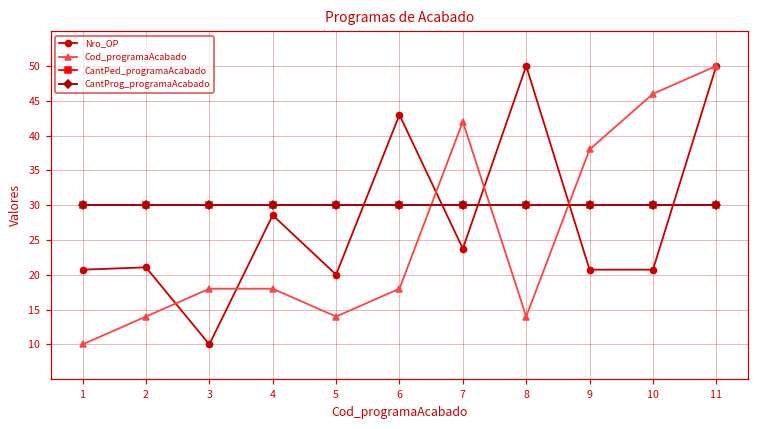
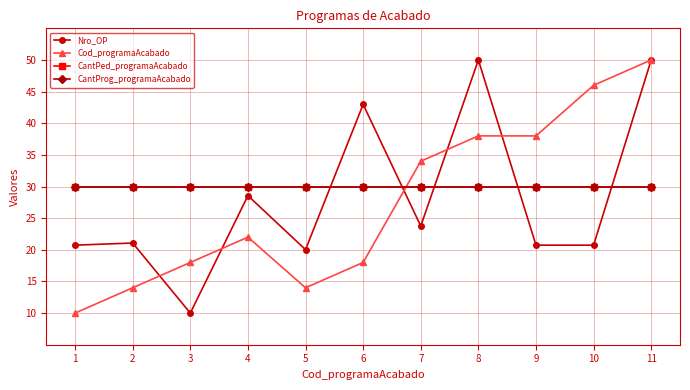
Cod_programaAcabado, 4: 18 -> 22
Cod_programaAcabado, 7: 42 -> 34
Cod_programaAcabado, 8: 14 -> 38
